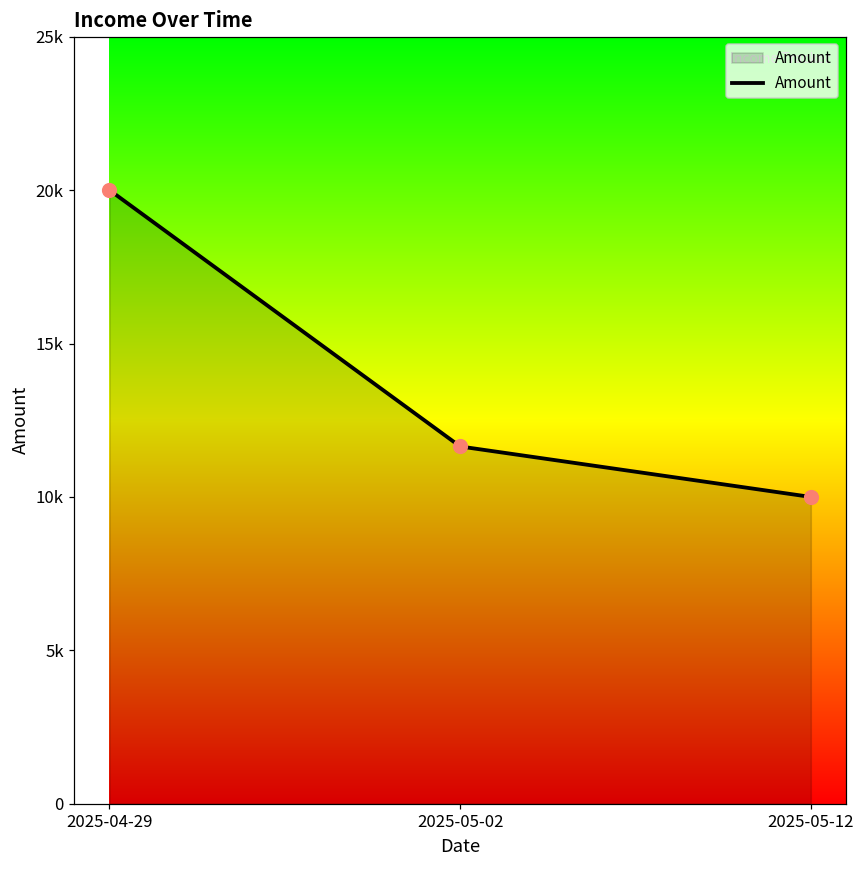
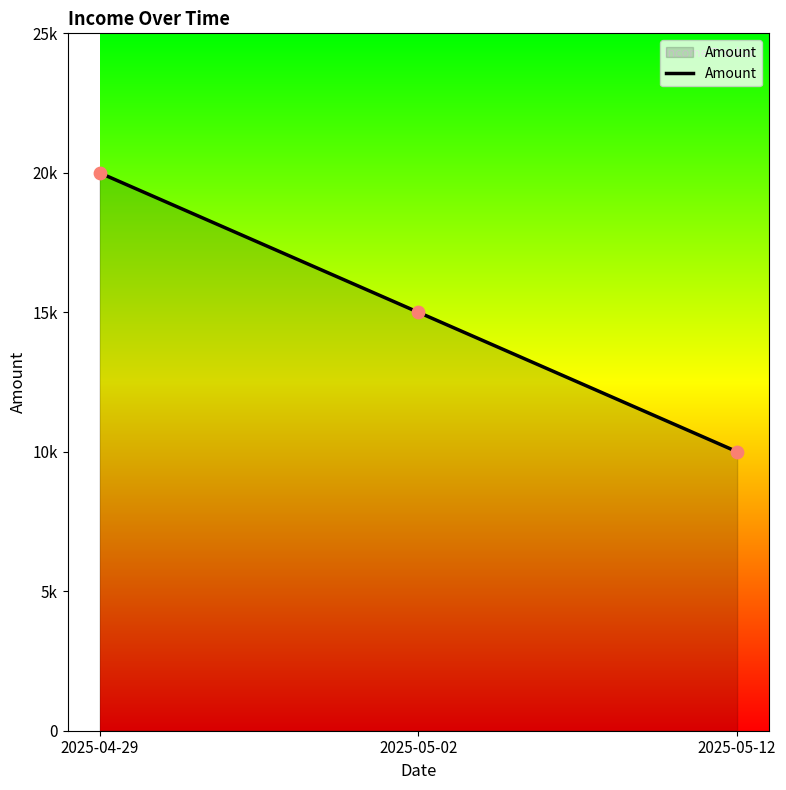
2025-05-02: 11600 -> 15000
